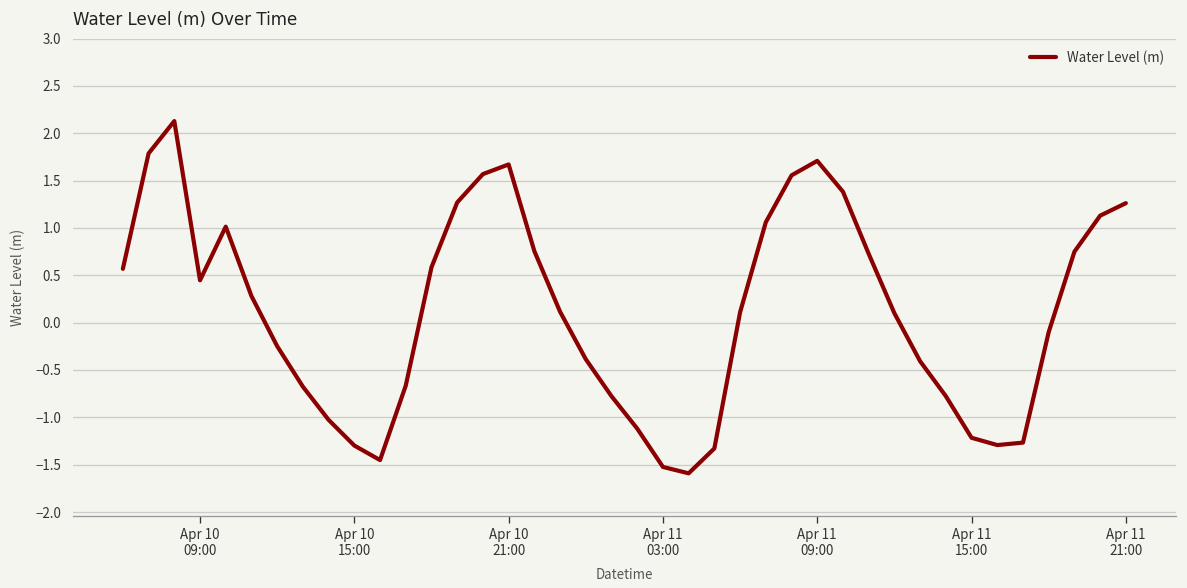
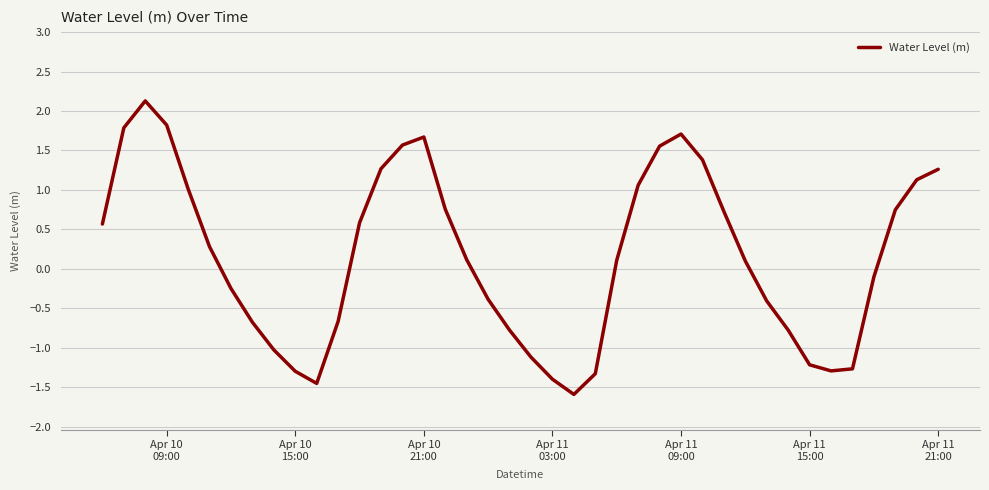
Apr 10 09:00: 0.4 -> 1.8
Apr 11 03:00: -1.5 -> -1.4
